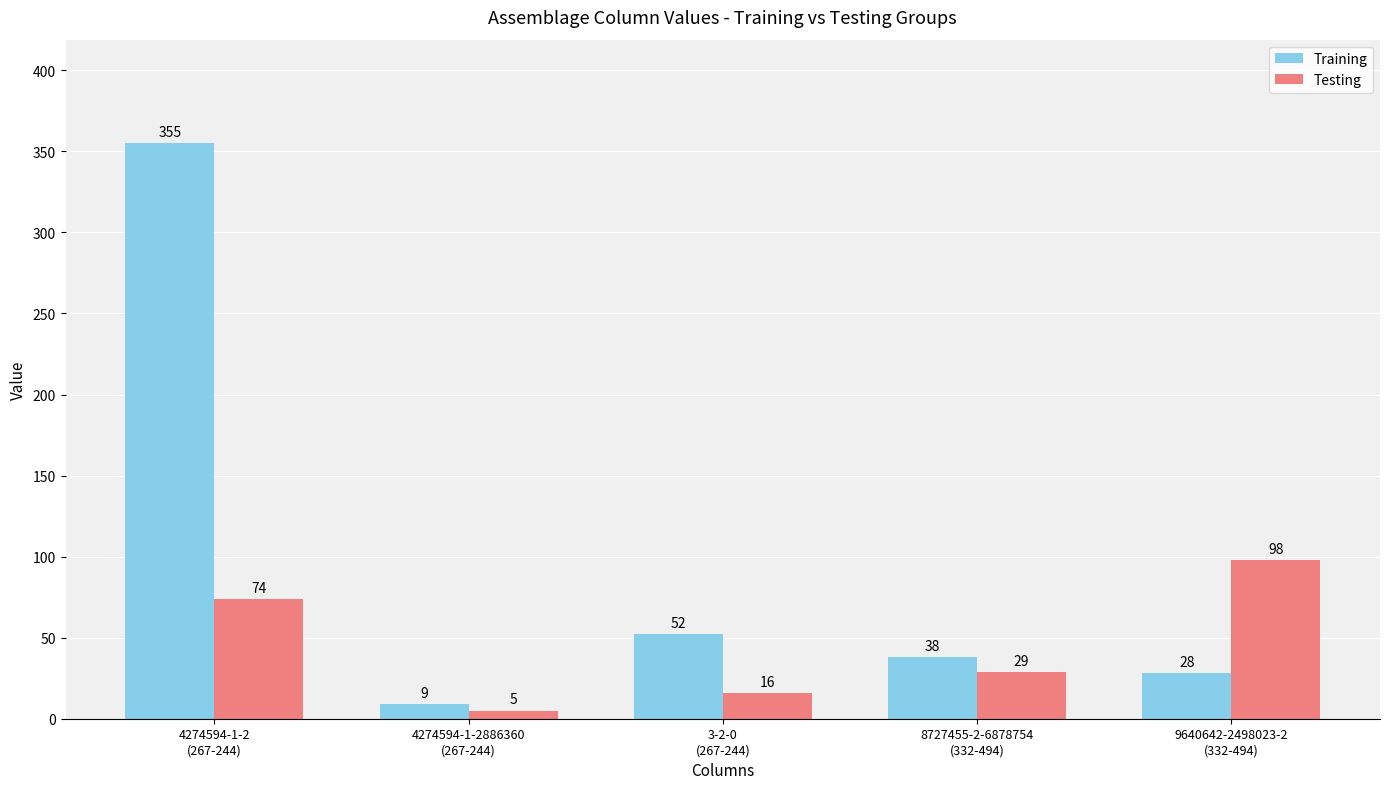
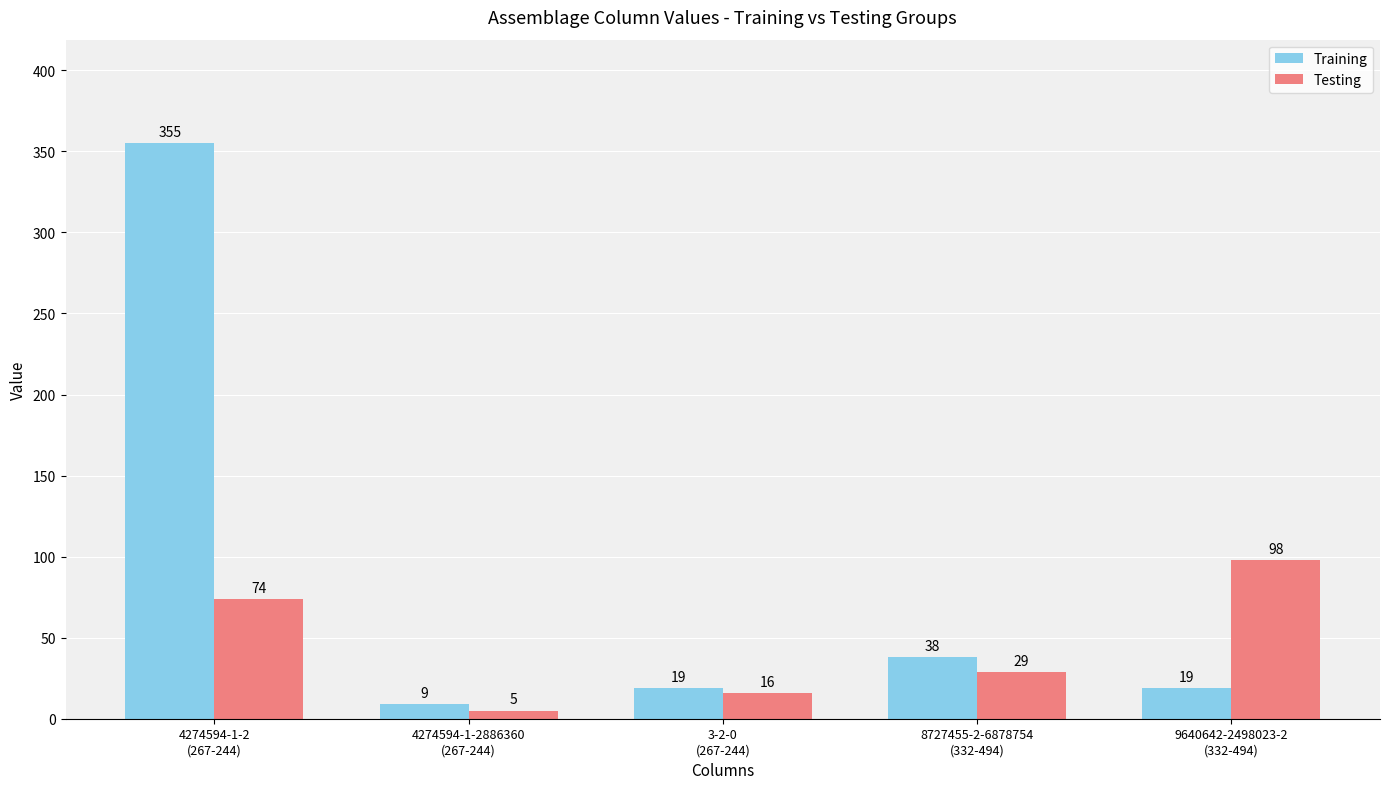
Training, 3-2-0 (267-244): 52 -> 19
Training, 9640642-2498023-2 (332-494): 28 -> 19
